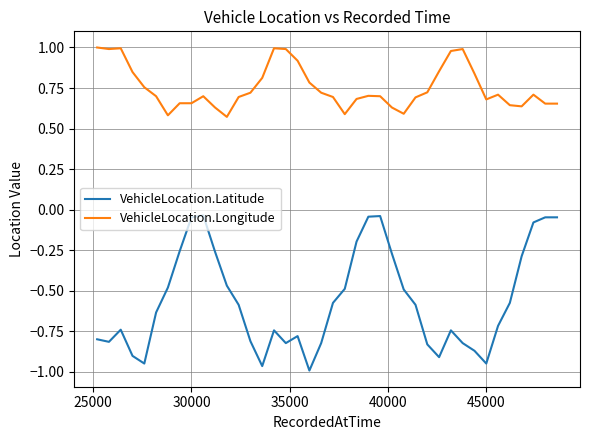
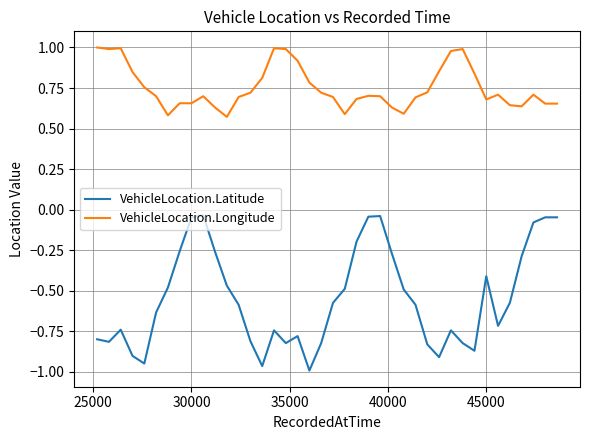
VehicleLocation.Latitude, 45000: -0.95 -> -0.41
